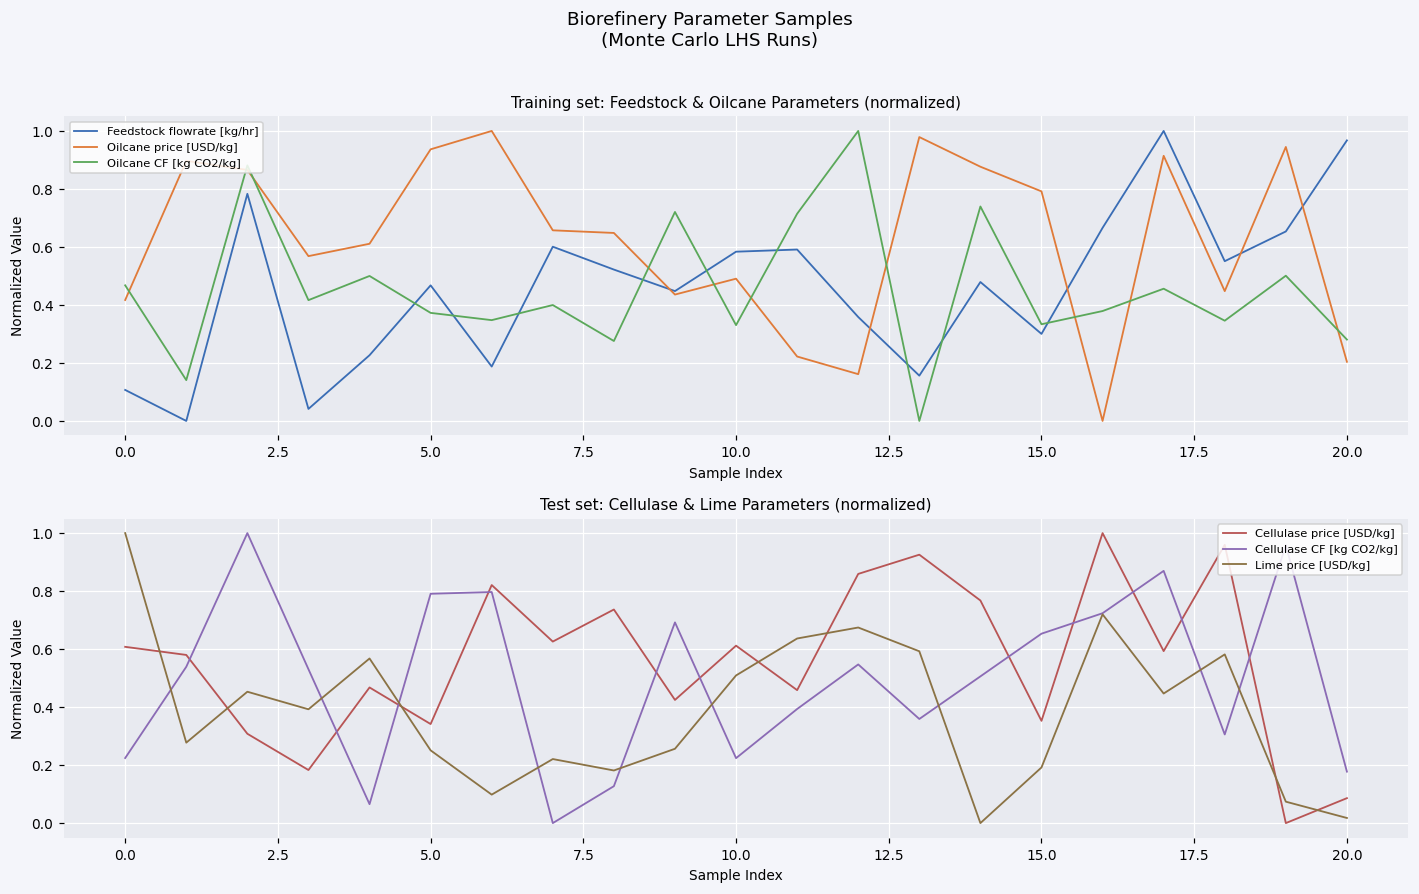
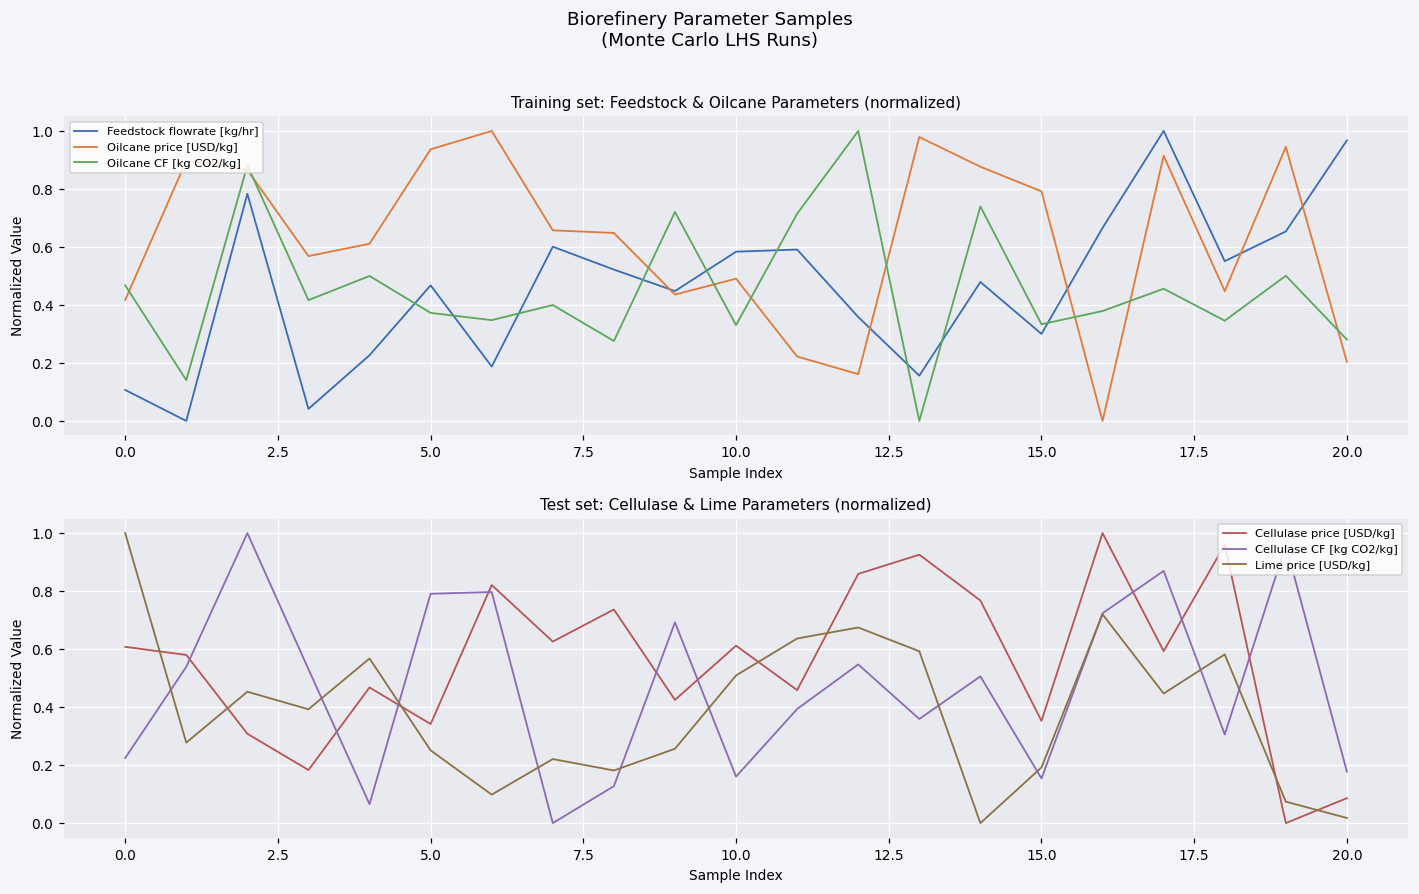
Test set: Cellulase & Lime Parameters (normalized), Cellulase CF [kg CO2/kg], 10.0: 0.22 -> 0.16
Test set: Cellulase & Lime Parameters (normalized), Cellulase CF [kg CO2/kg], 15.0: 0.65 -> 0.15
